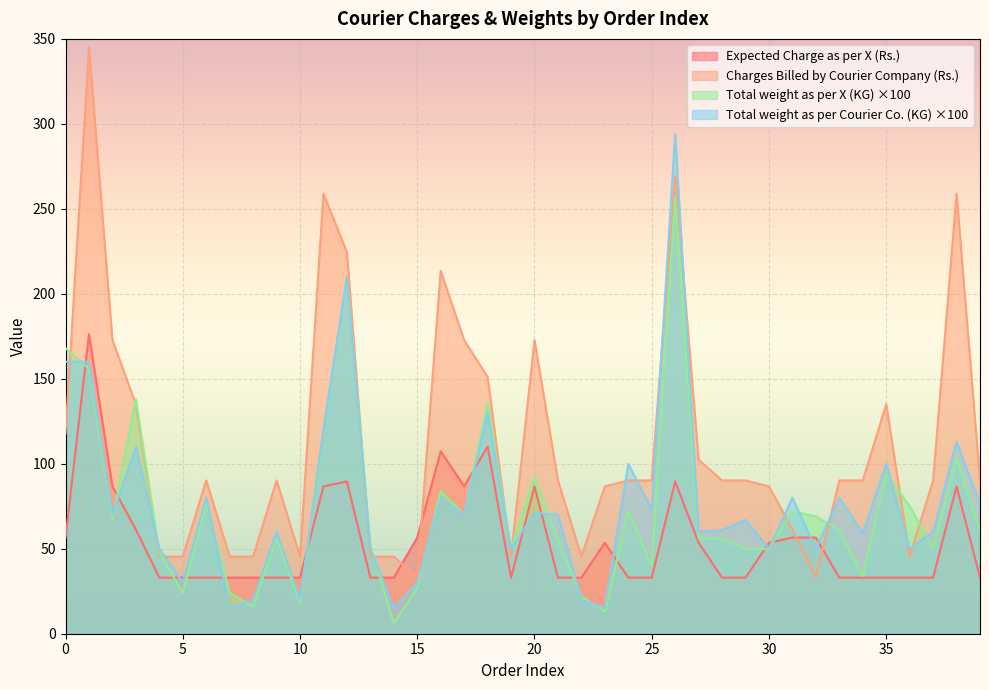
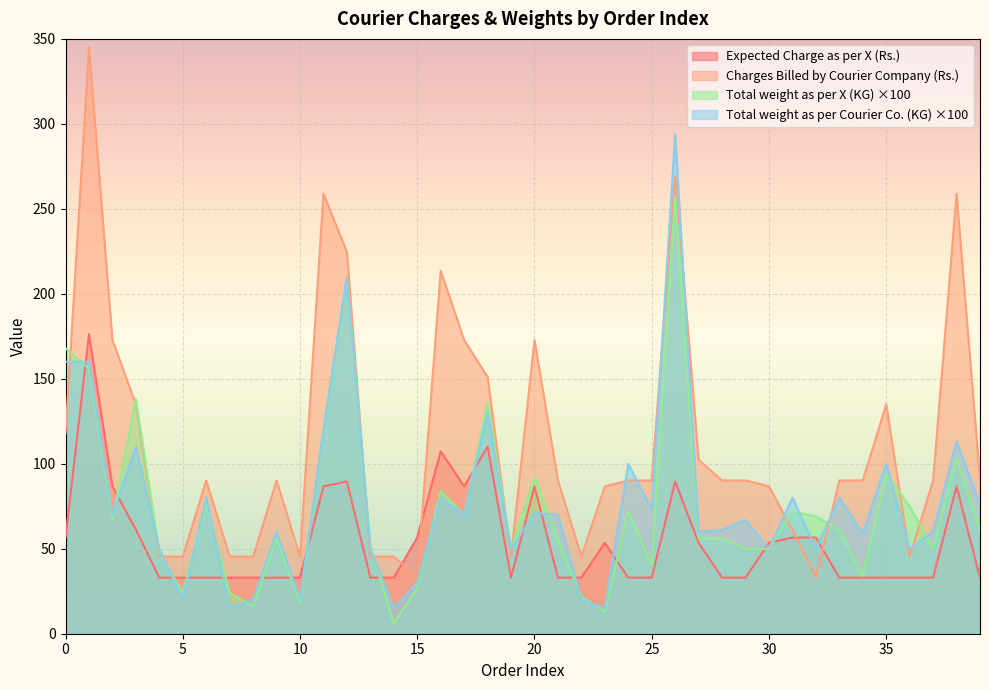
Total weight as per Courier Co. (KG) ×100, 5: 30 -> 20
